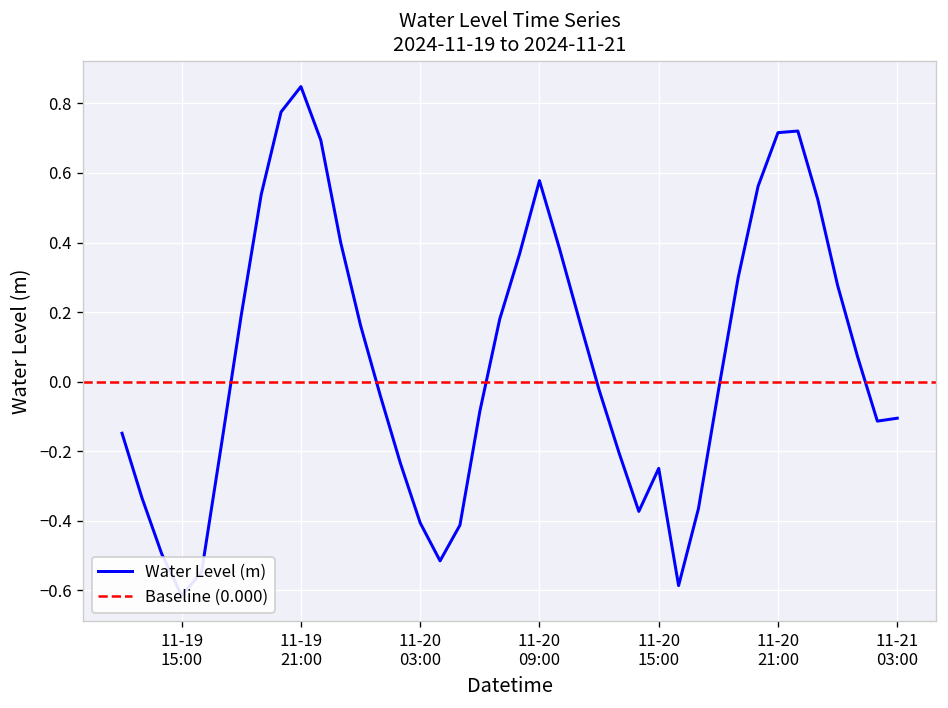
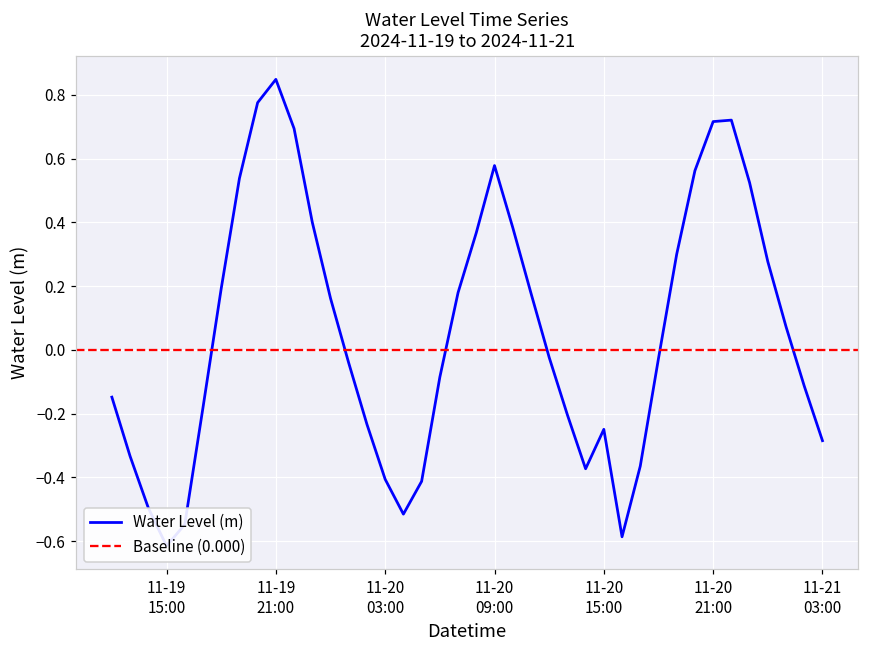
11-21 03:00: -0.11 -> -0.28
